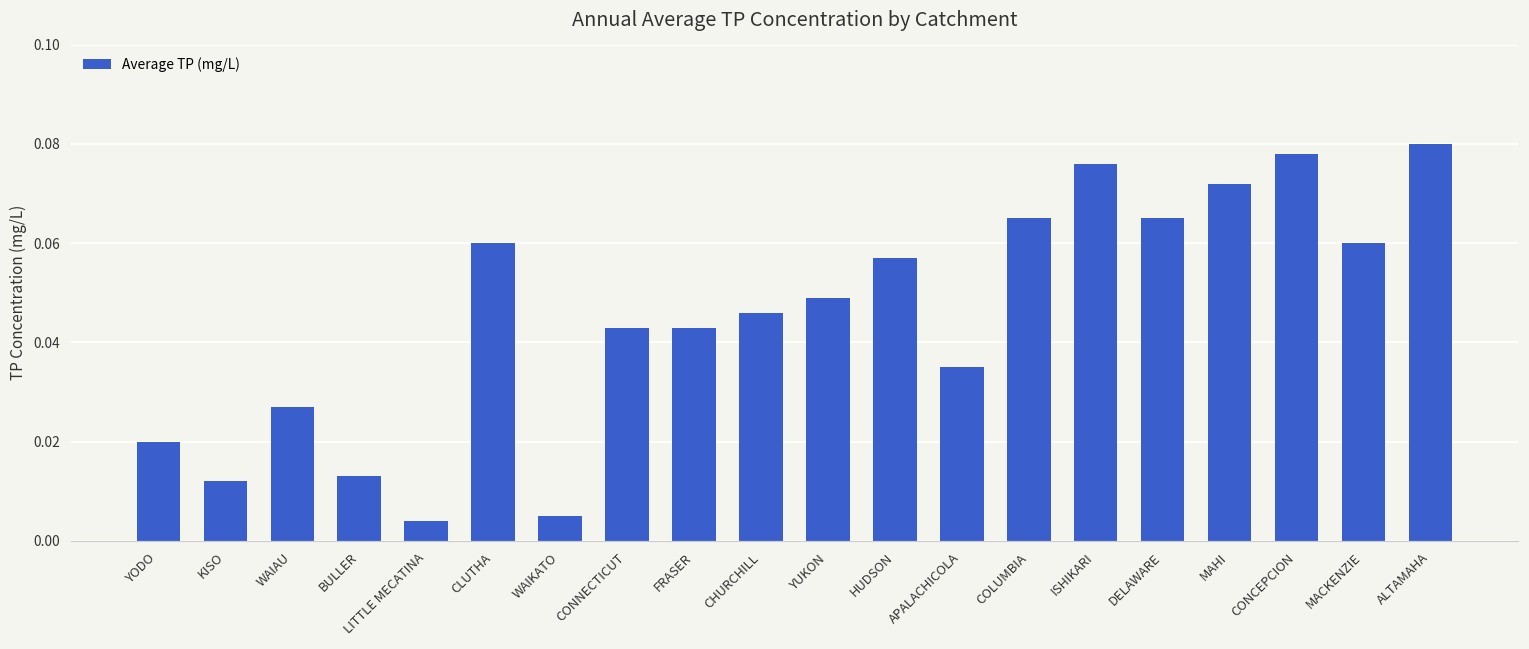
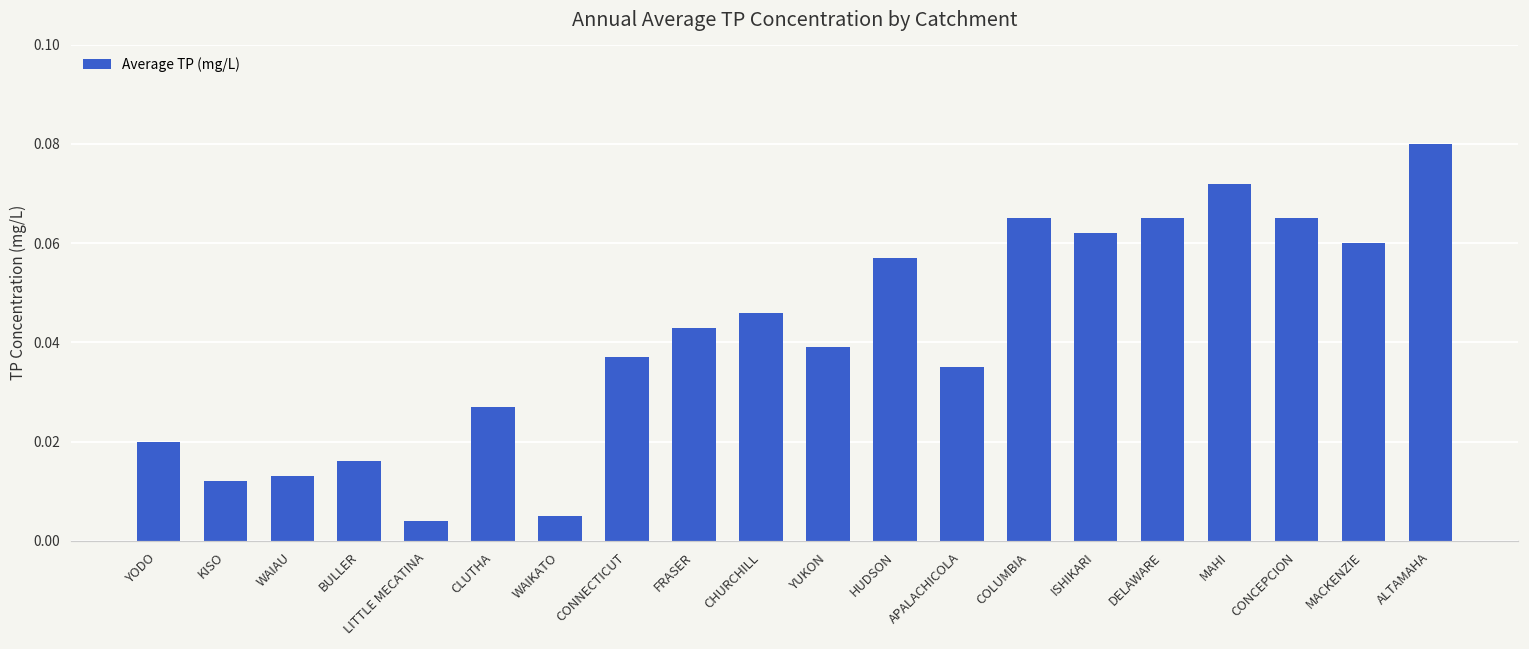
WAIAU: 0.027 -> 0.013
BULLER: 0.013 -> 0.016
CLUTHA: 0.060 -> 0.027
CONNECTICUT: 0.043 -> 0.037
YUKON: 0.049 -> 0.039
ISHIKARI: 0.076 -> 0.062
CONCEPCION: 0.078 -> 0.065
